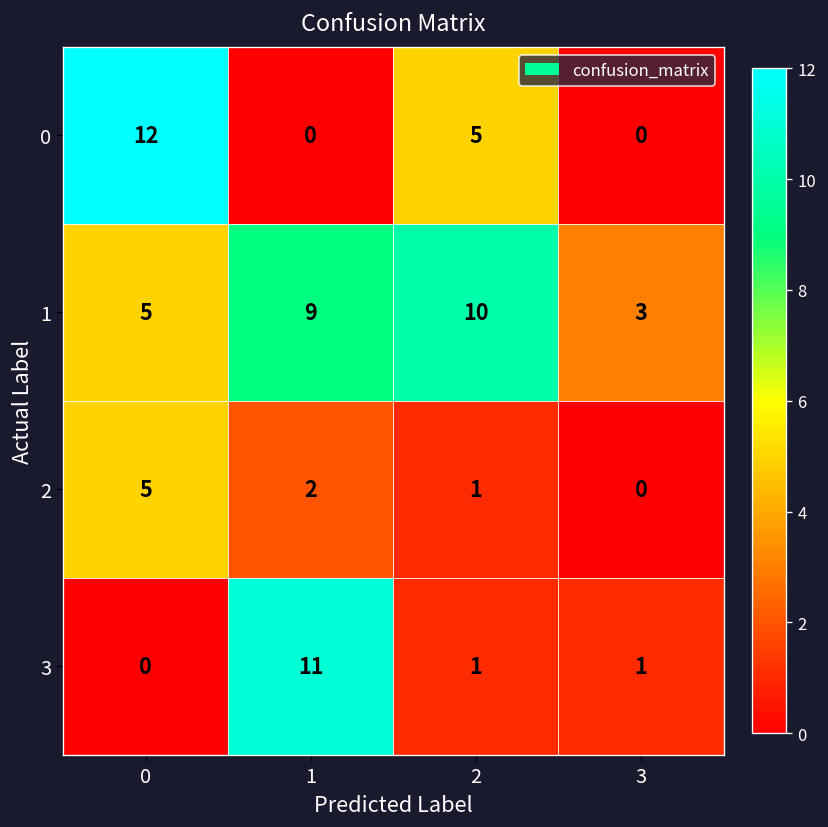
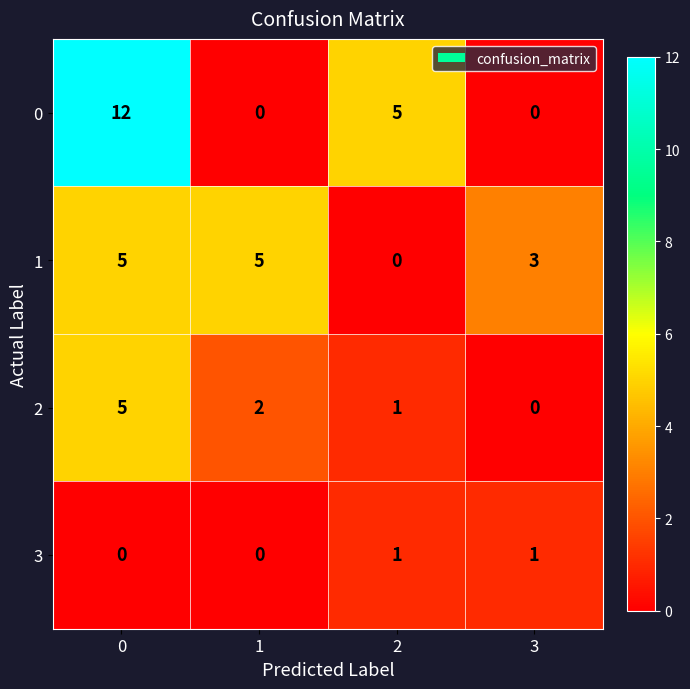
1, 1: 9 -> 5
1, 2: 10 -> 0
3, 1: 11 -> 0
